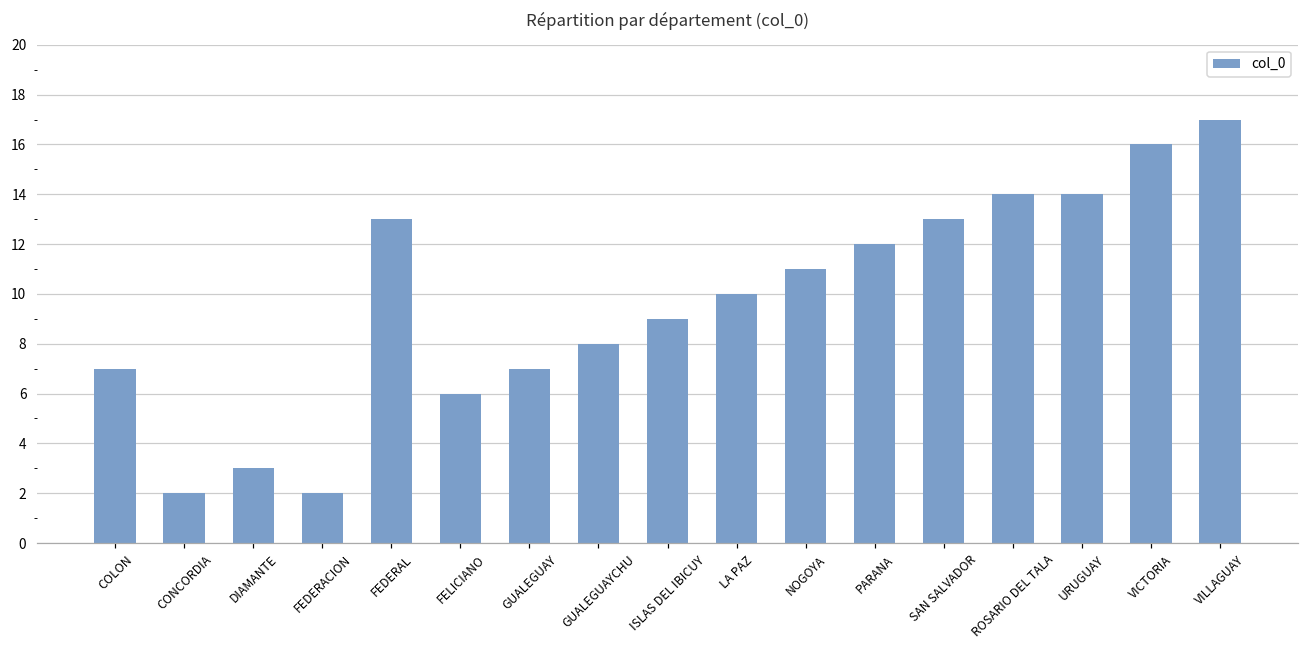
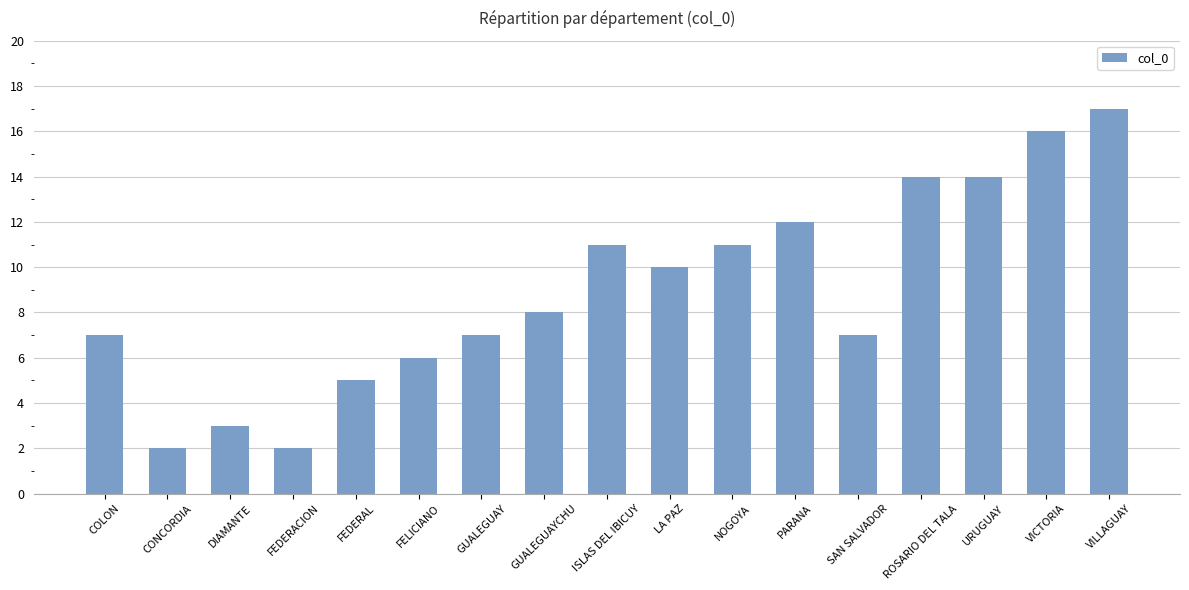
FEDERAL: 13 -> 5
ISLAS DEL IBICUY: 9 -> 11
SAN SALVADOR: 13 -> 7
